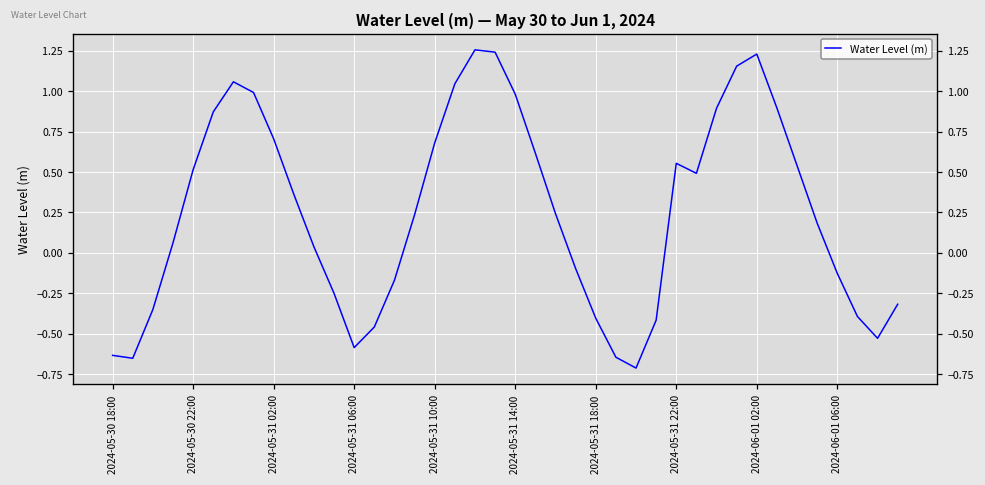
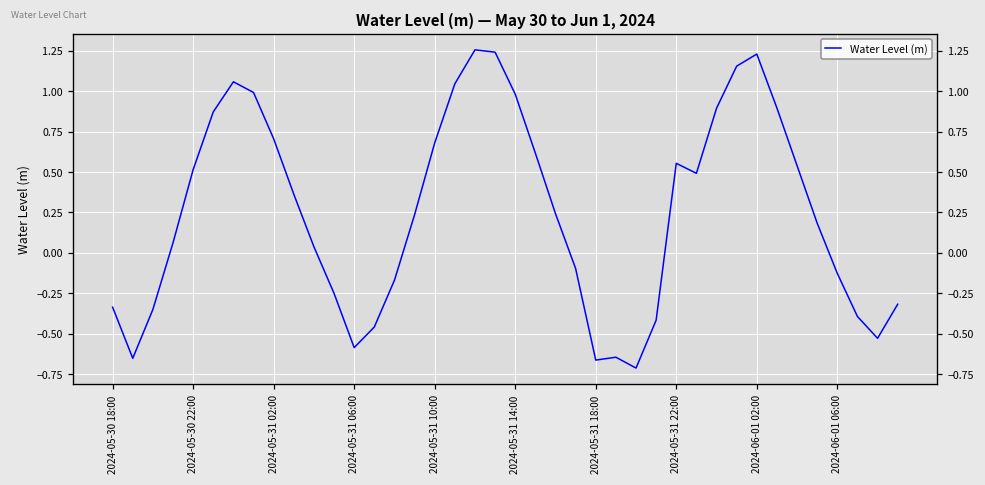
2024-05-30 18:00: -0.63 -> -0.34
2024-05-31 18:00: -0.40 -> -0.66
